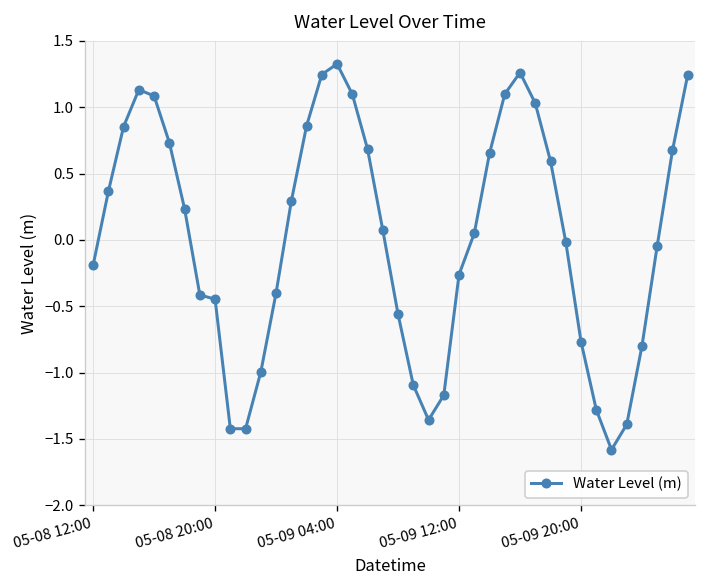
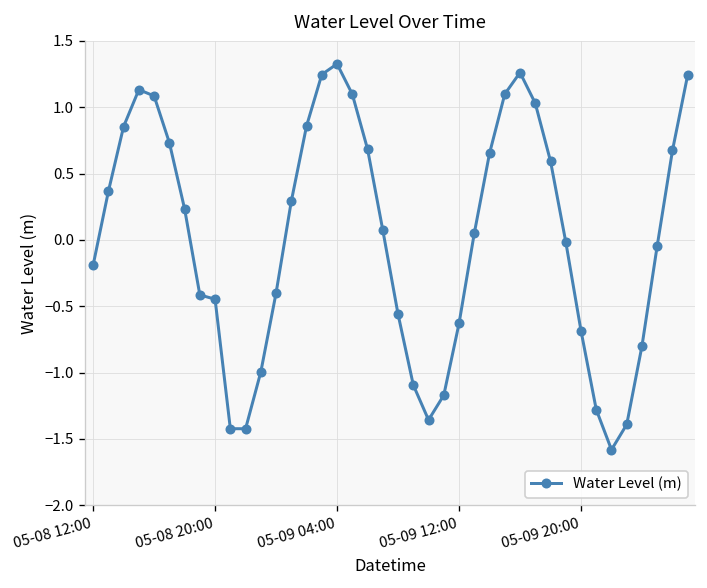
05-09 12:00: -0.26 -> -0.63
05-09 20:00: -0.77 -> -0.69
